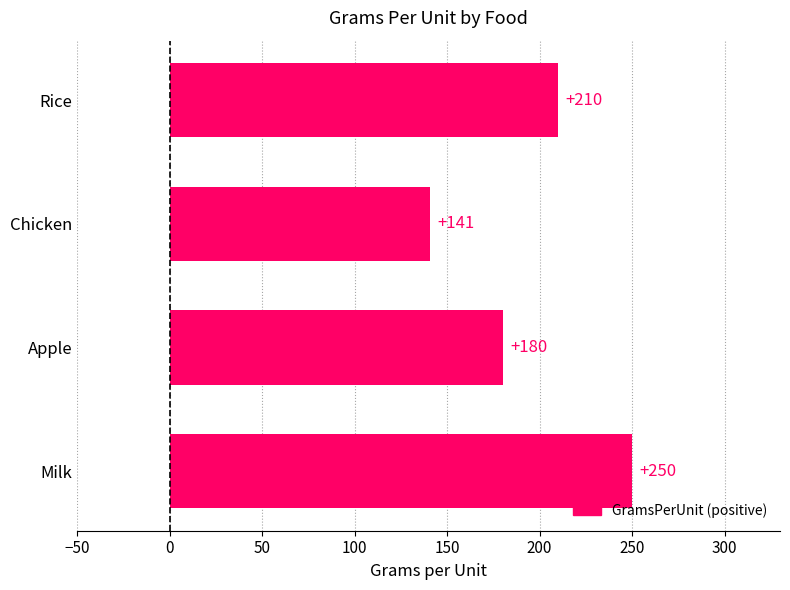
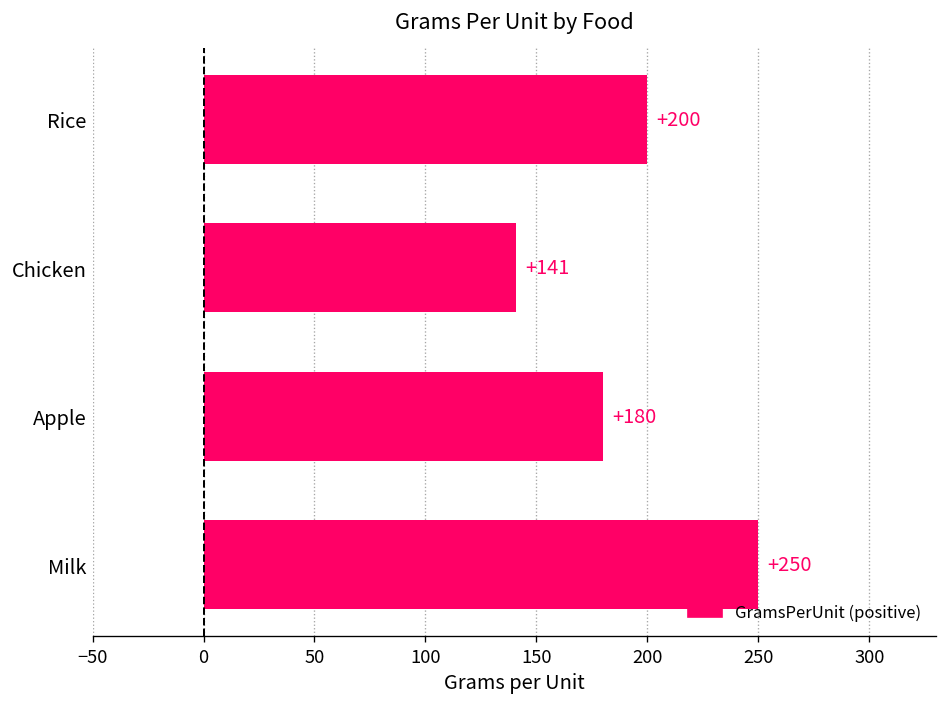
Rice: +210 -> +200
